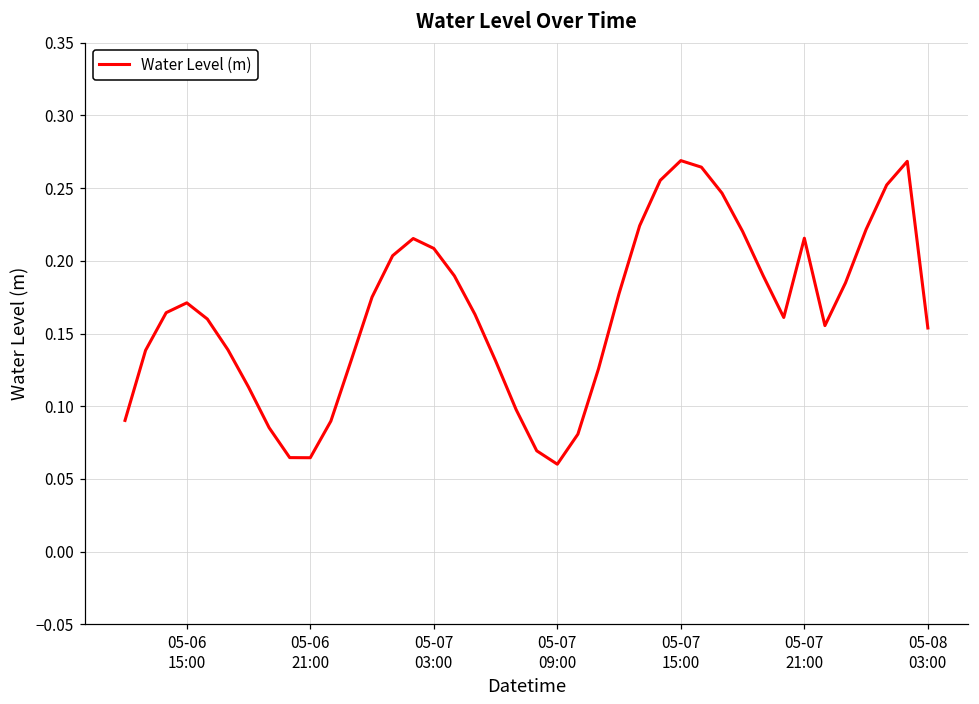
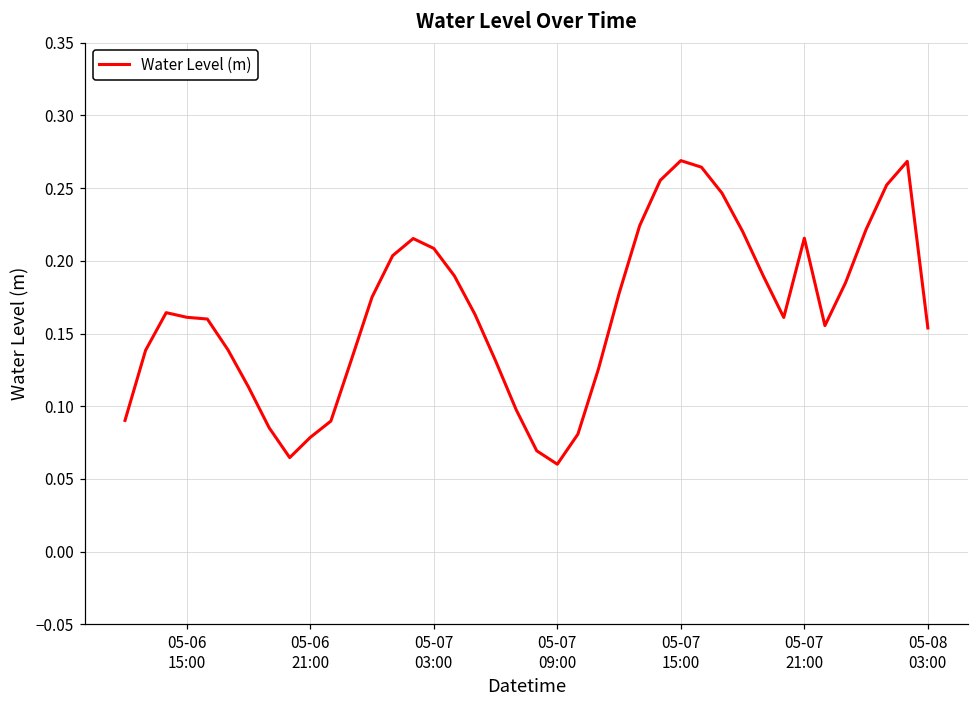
05-06 15:00: 0.171 -> 0.161
05-06 21:00: 0.065 -> 0.079
